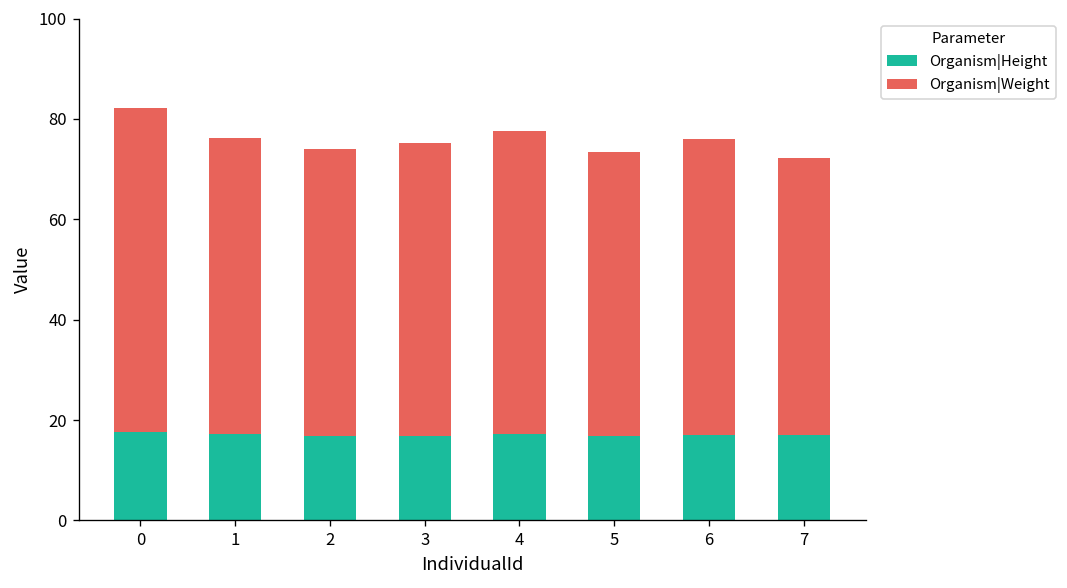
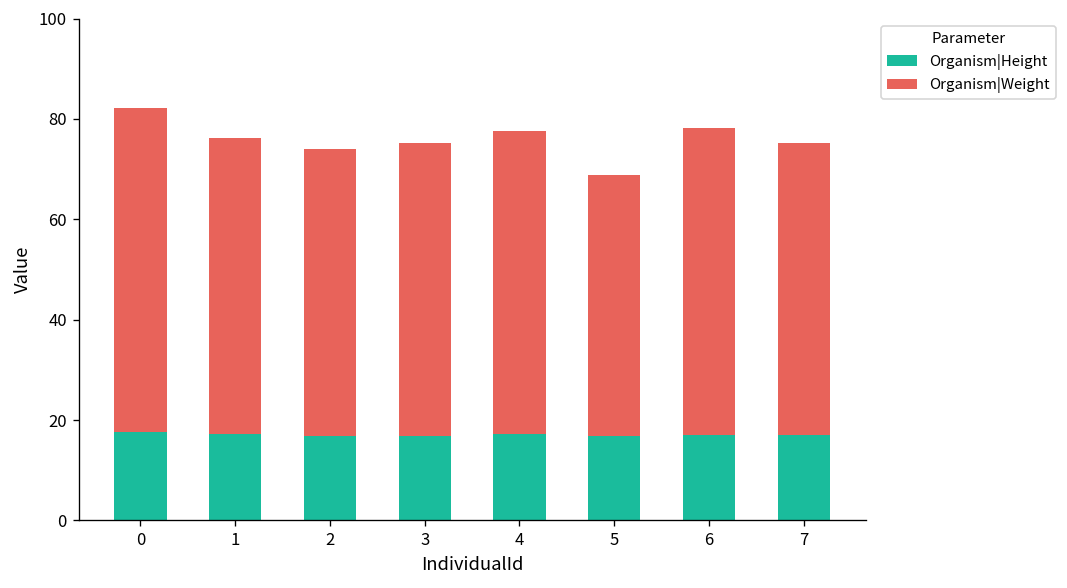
Organism|Weight, 5: 57 -> 52
Organism|Weight, 6: 59 -> 61
Organism|Weight, 7: 55 -> 58
